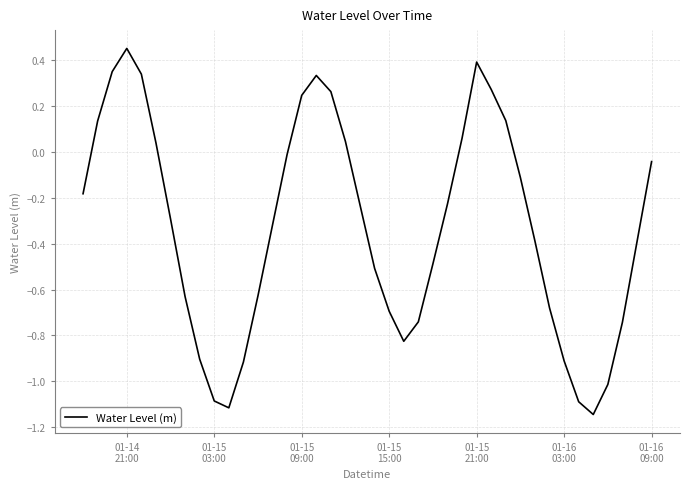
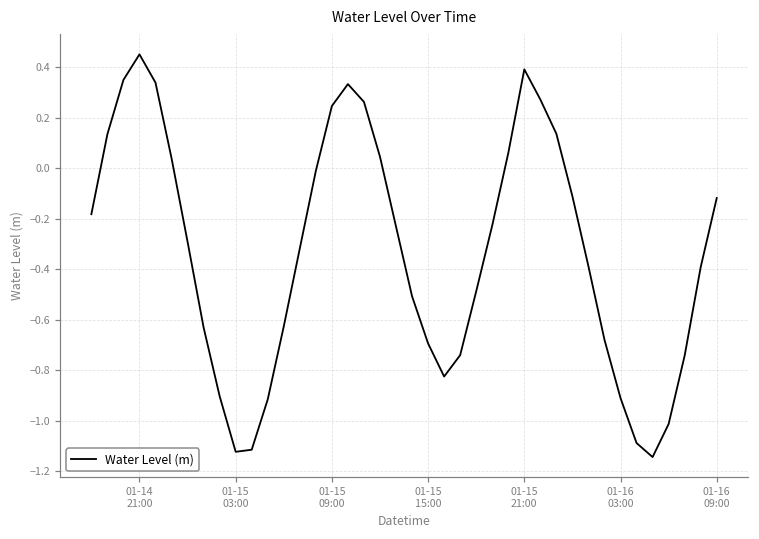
01-15 03:00: -1.09 -> -1.12
01-16 09:00: -0.04 -> -0.12
